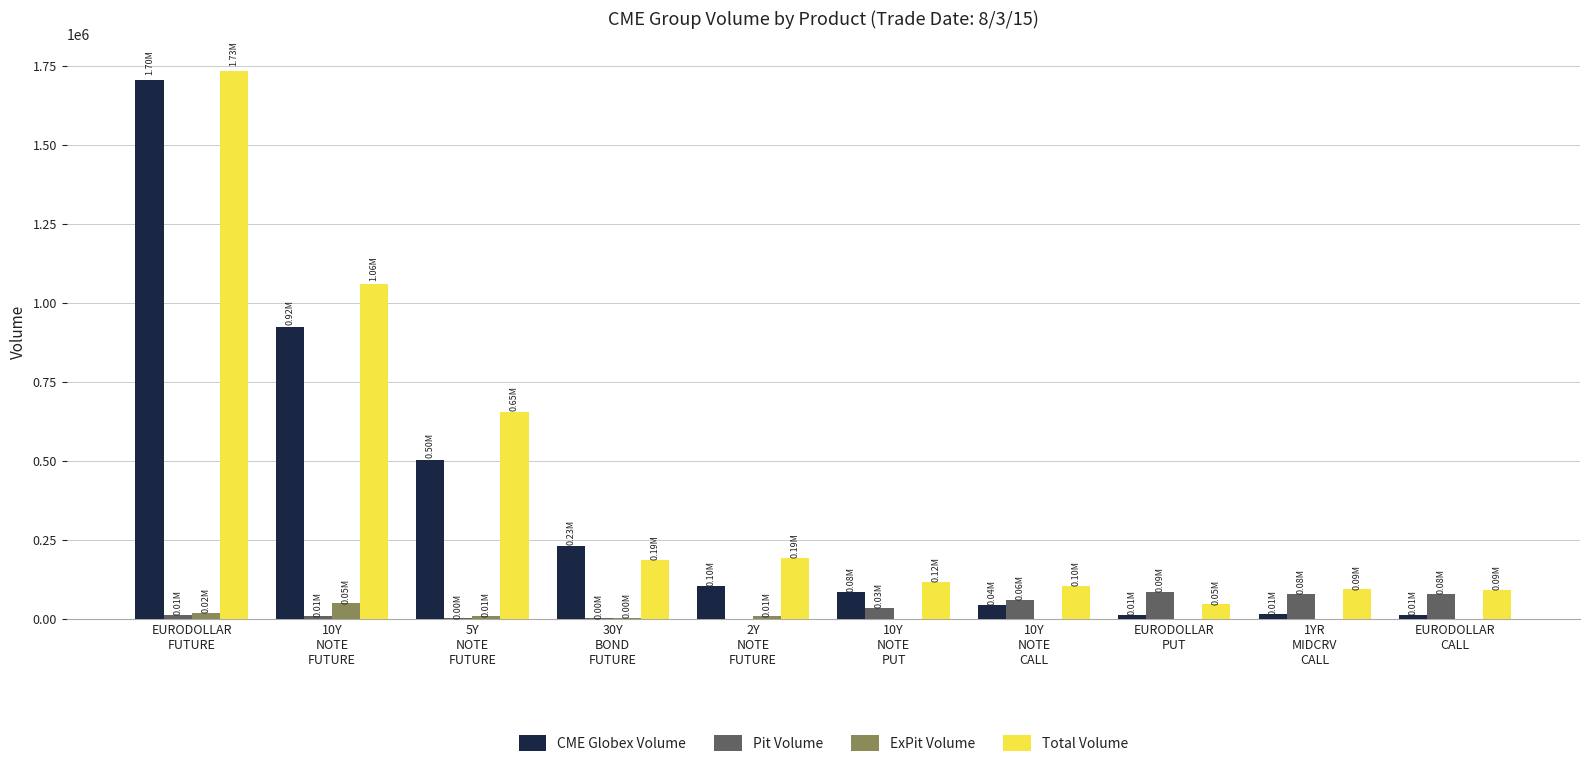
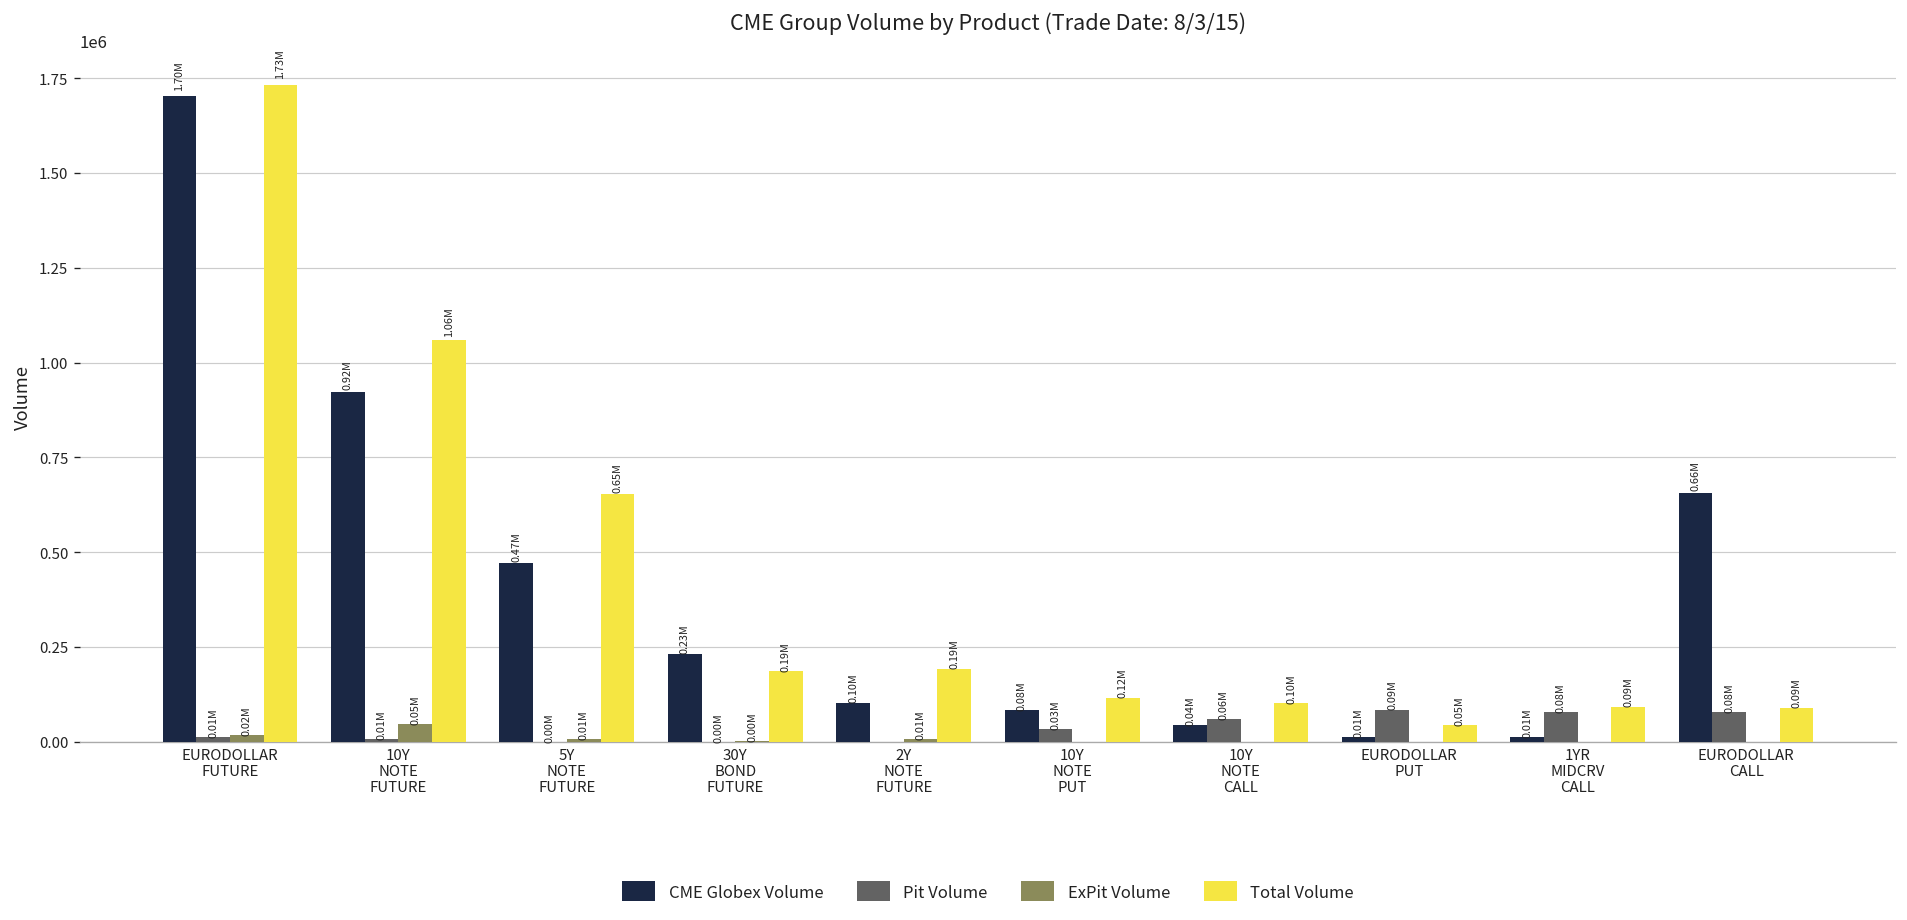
CME Globex Volume, 5Y NOTE FUTURE: 0.50M -> 0.47M
CME Globex Volume, EURODOLLAR CALL: 0.01M -> 0.66M
